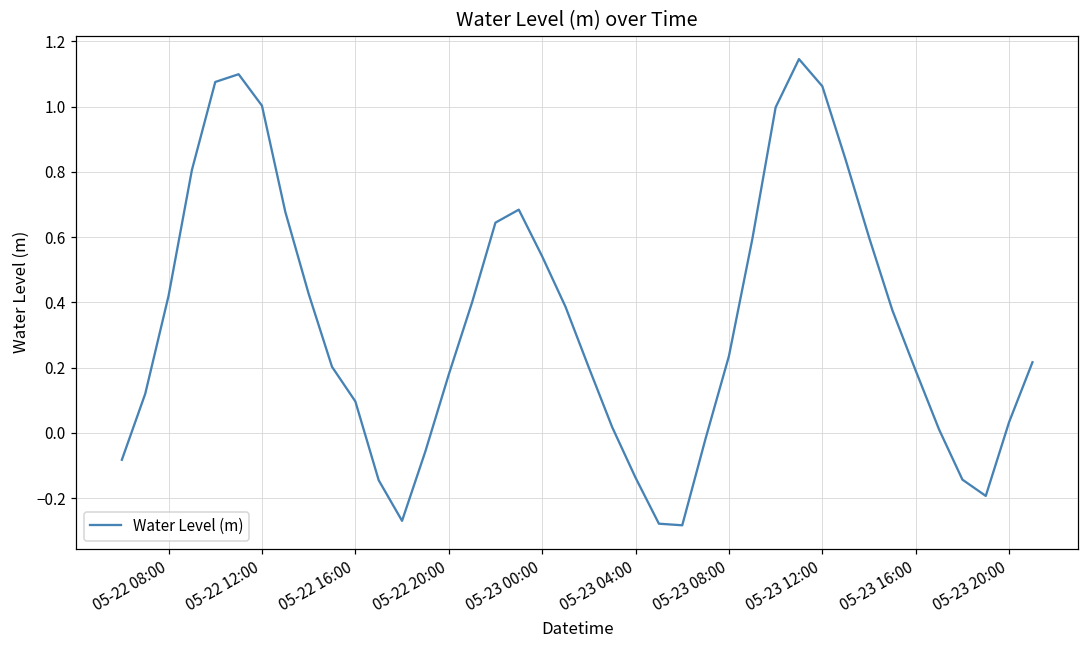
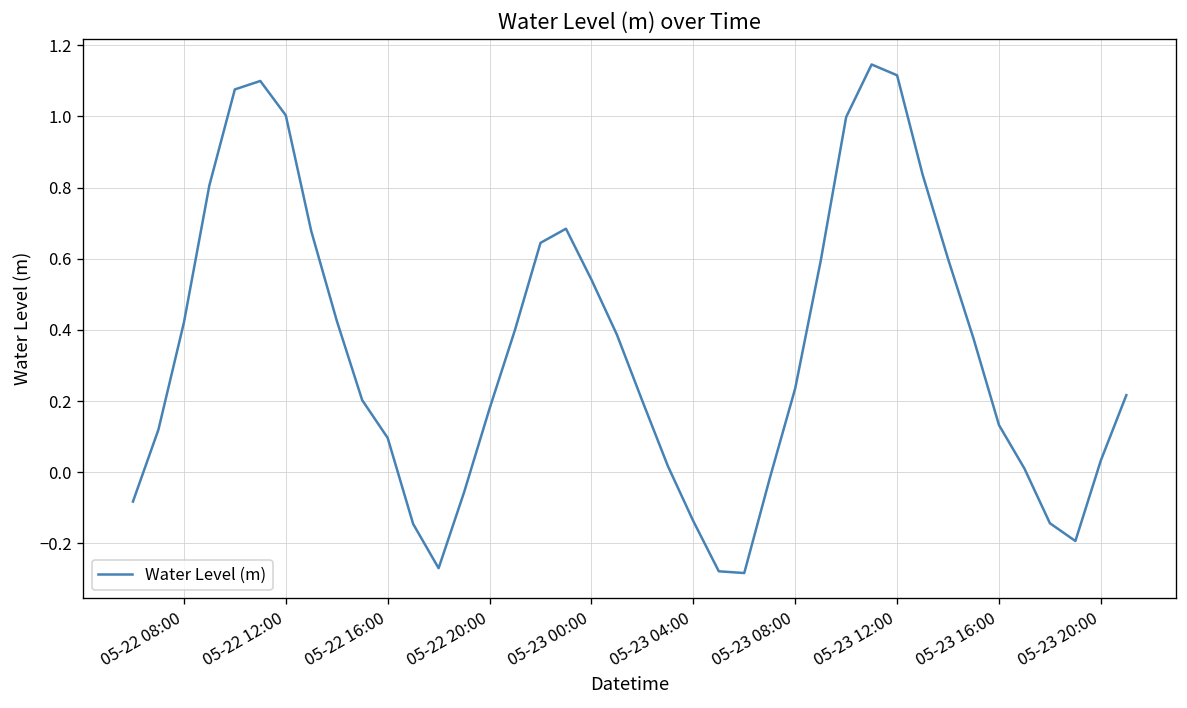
05-23 12:00: 1.06 -> 1.12
05-23 16:00: 0.19 -> 0.13
